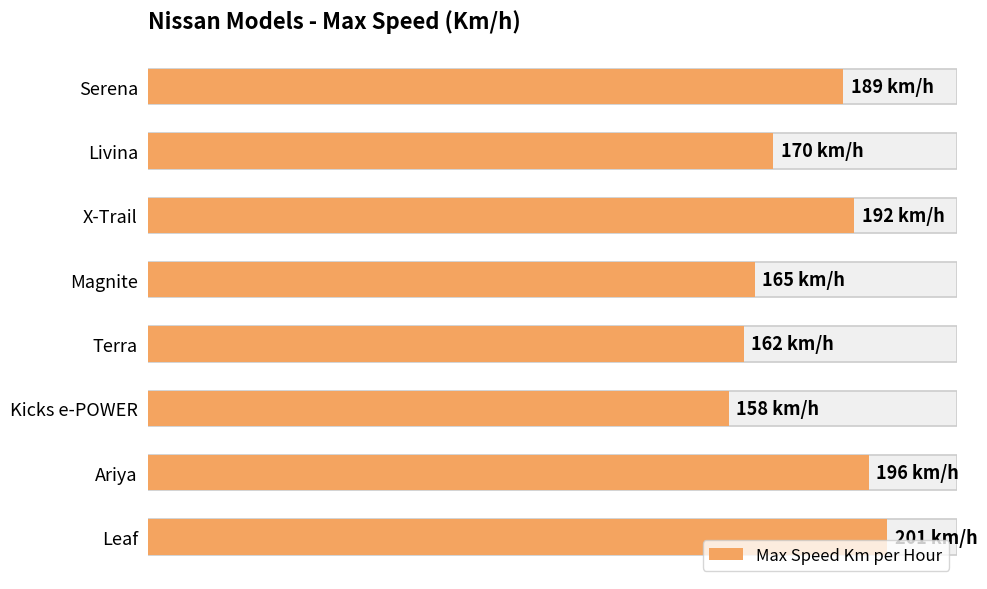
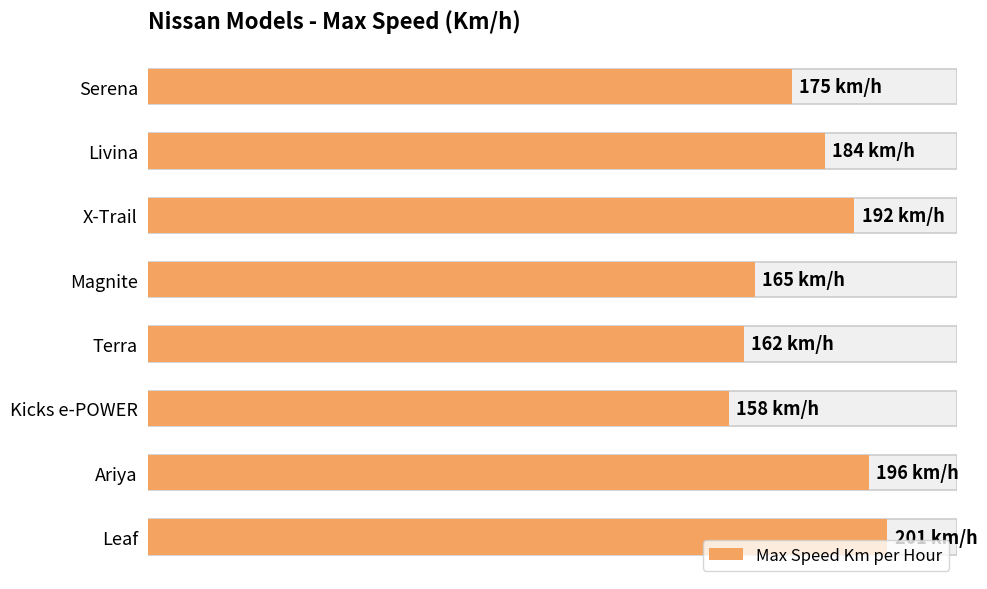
Max Speed Km per Hour, Serena: 189 -> 175
Max Speed Km per Hour, Livina: 170 -> 184
